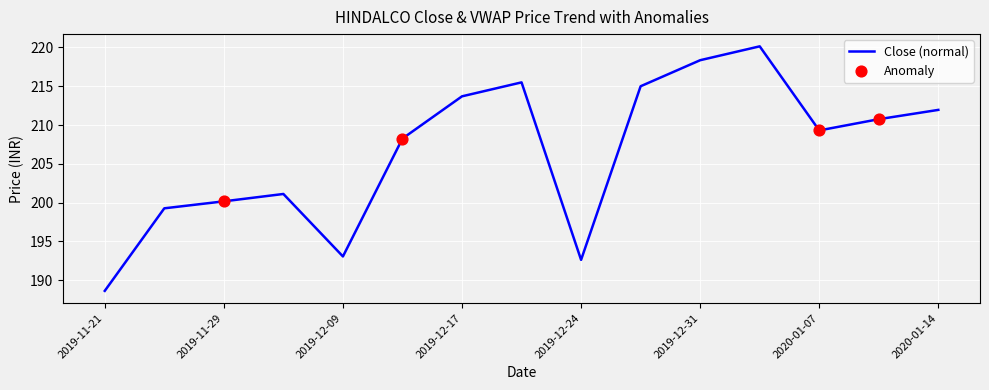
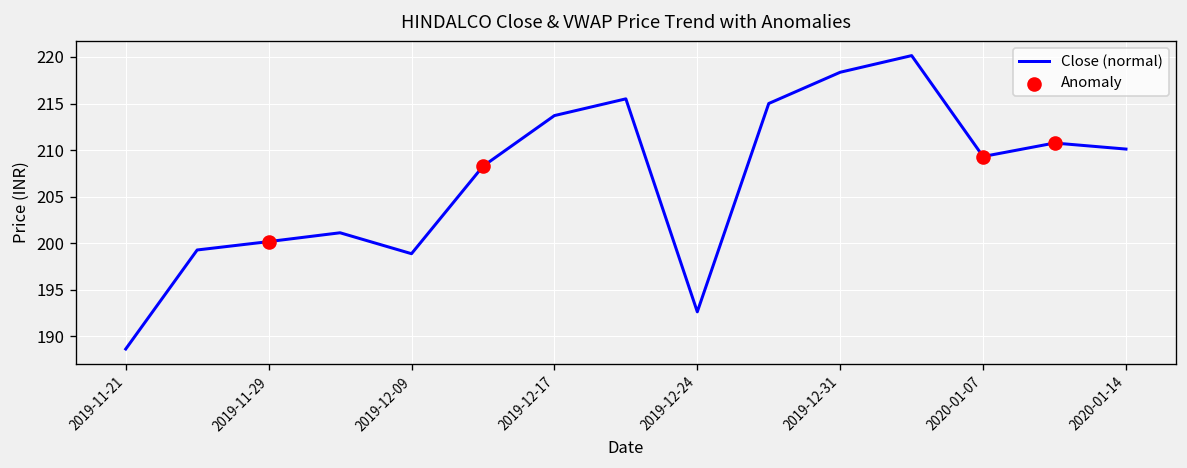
Close (normal), 2019-12-09: 193 -> 199
Close (normal), 2020-01-14: 212 -> 210
